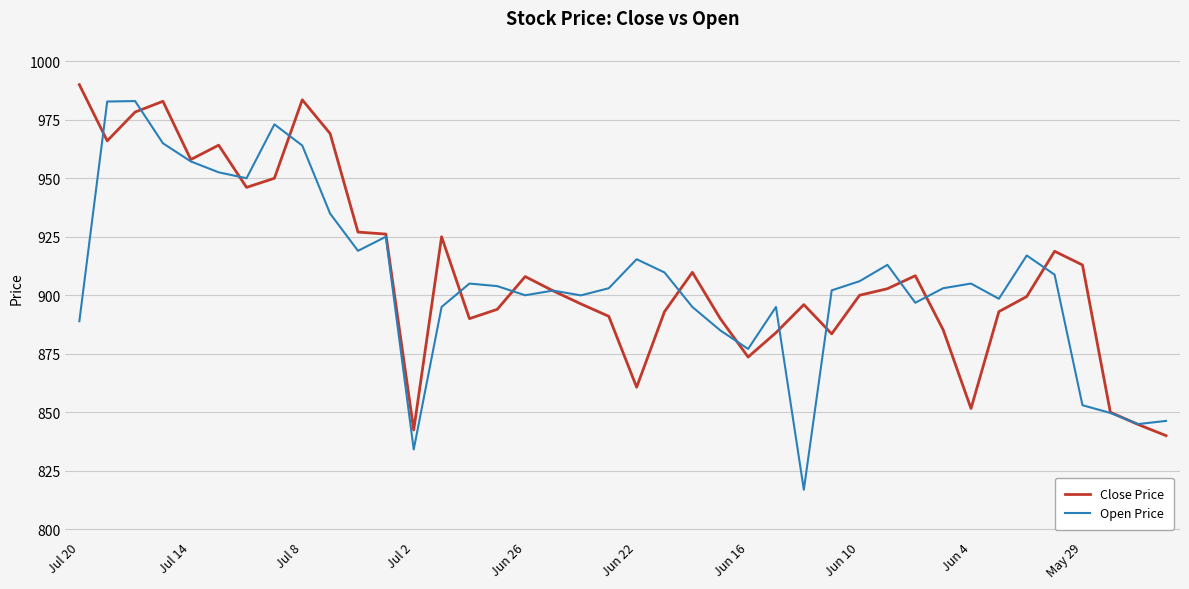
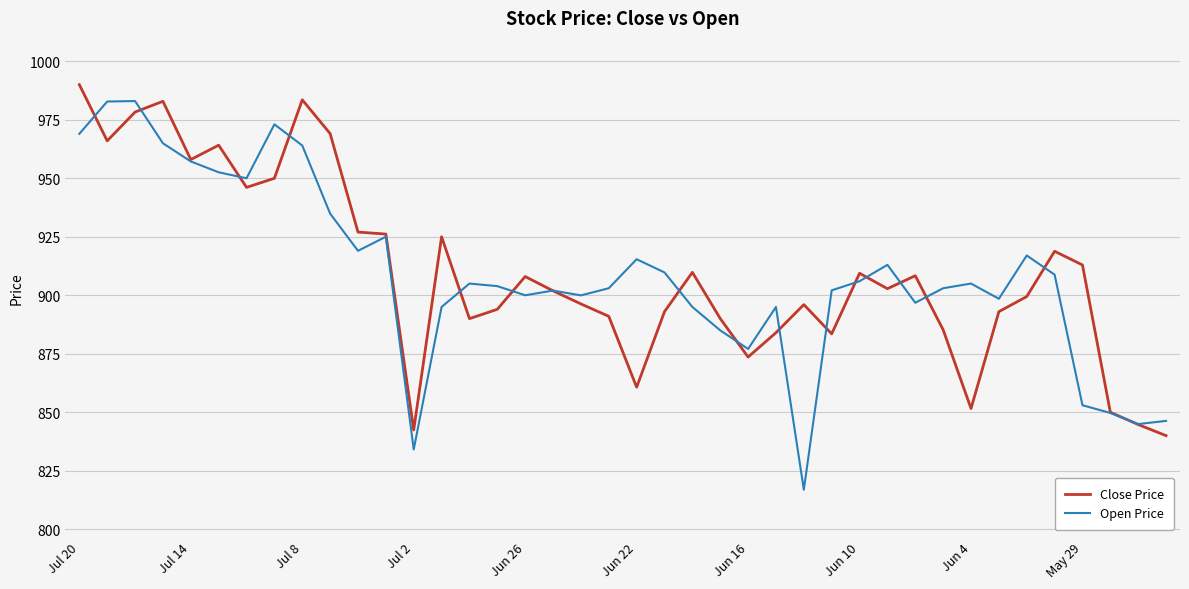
Open Price, Jul 20: 889 -> 969
Close Price, Jun 10: 900 -> 909
